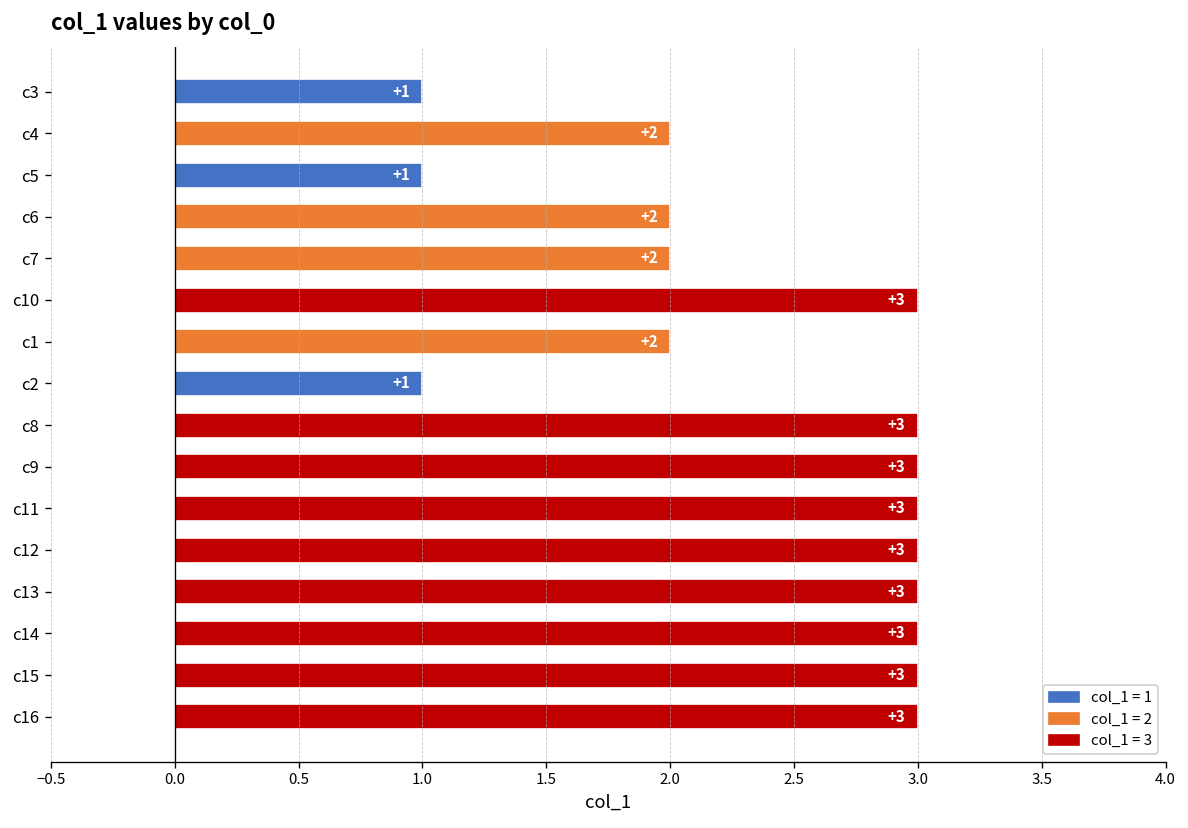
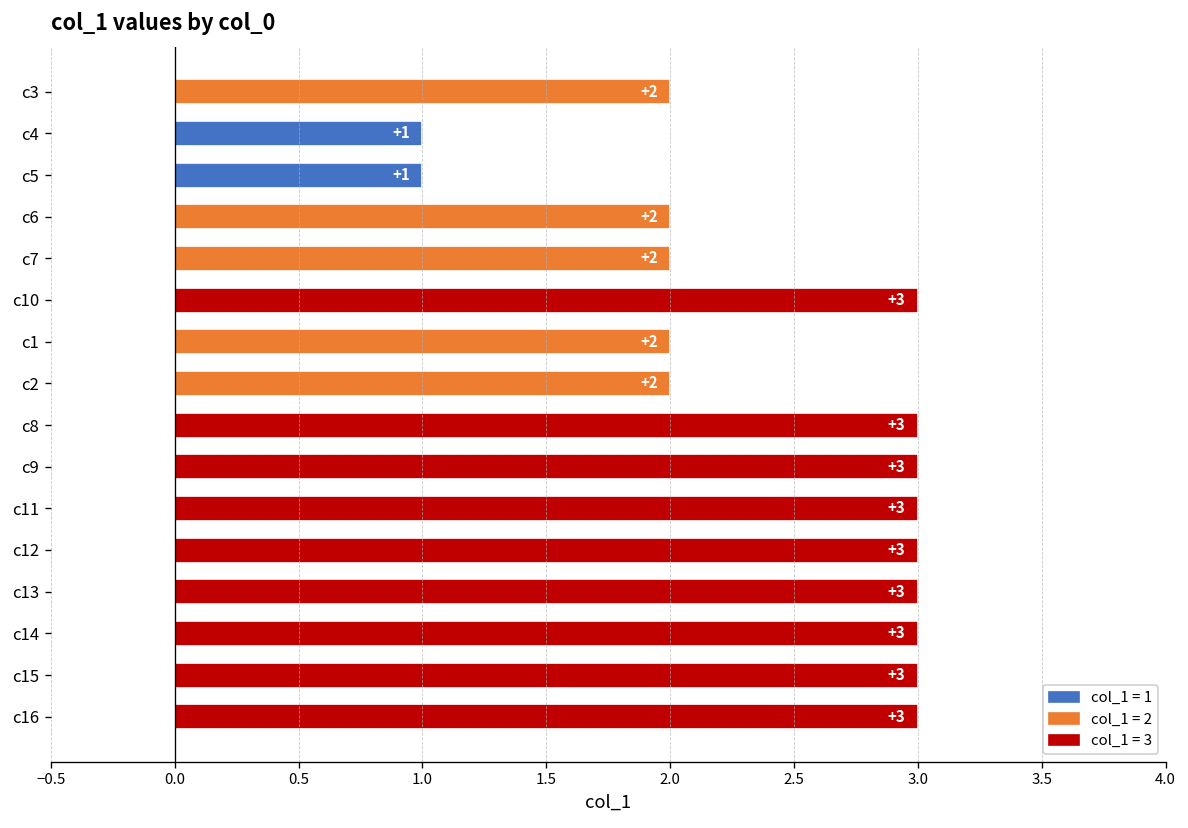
c3: +1 -> +2
c4: +2 -> +1
c2: +1 -> +2
